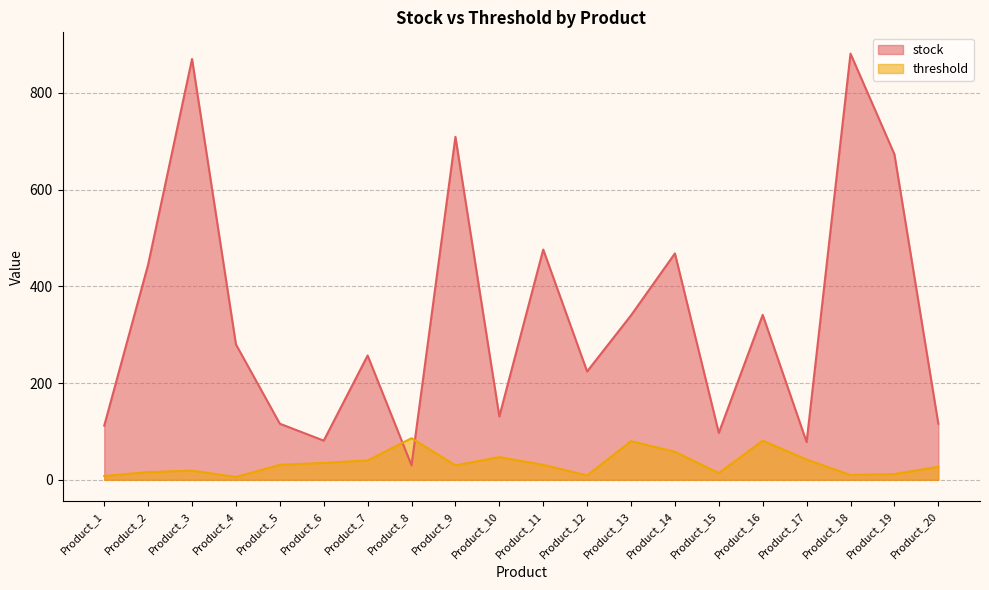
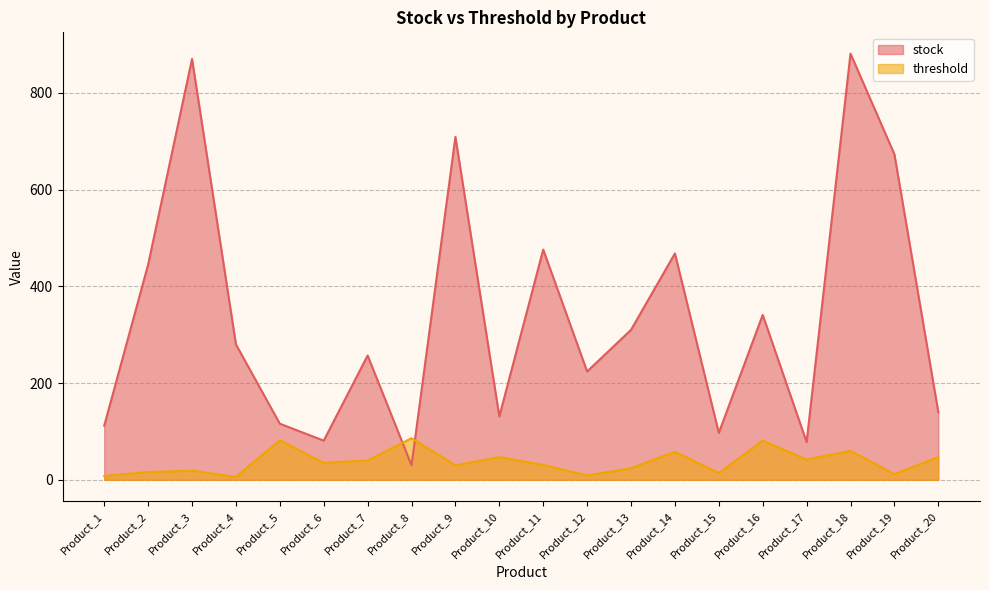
threshold, Product_5: 30 -> 80
stock, Product_13: 340 -> 310
threshold, Product_13: 80 -> 20
threshold, Product_18: 10 -> 60
stock, Product_20: 120 -> 140
threshold, Product_20: 30 -> 50
